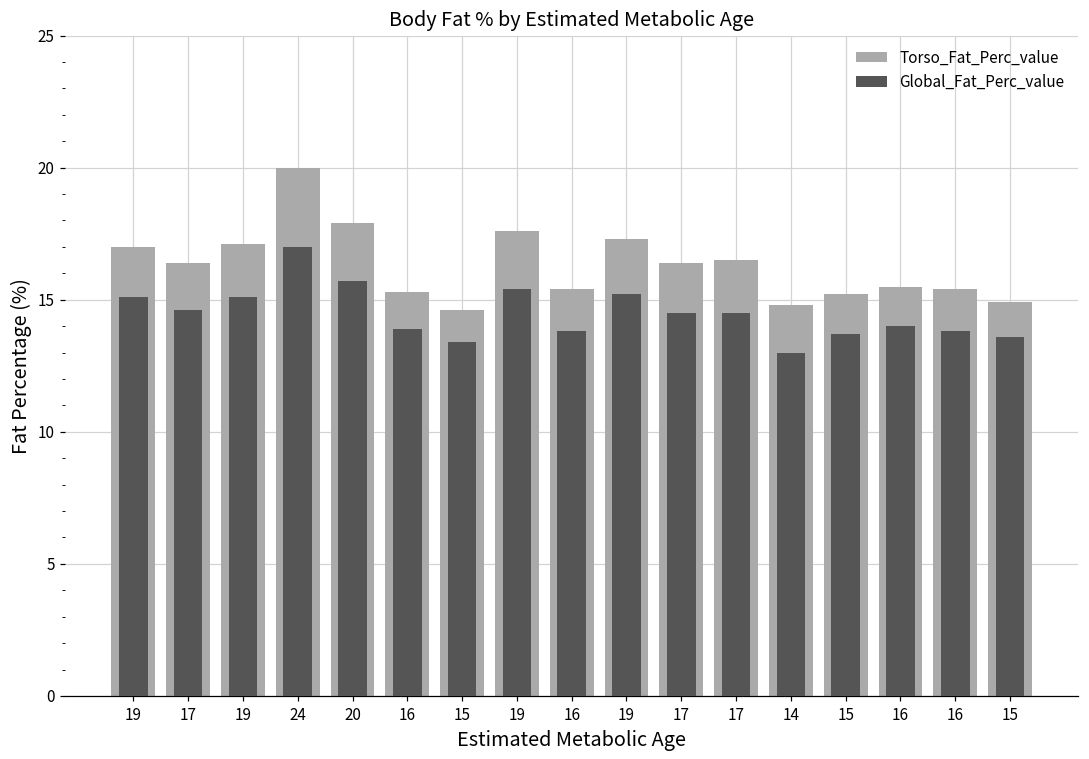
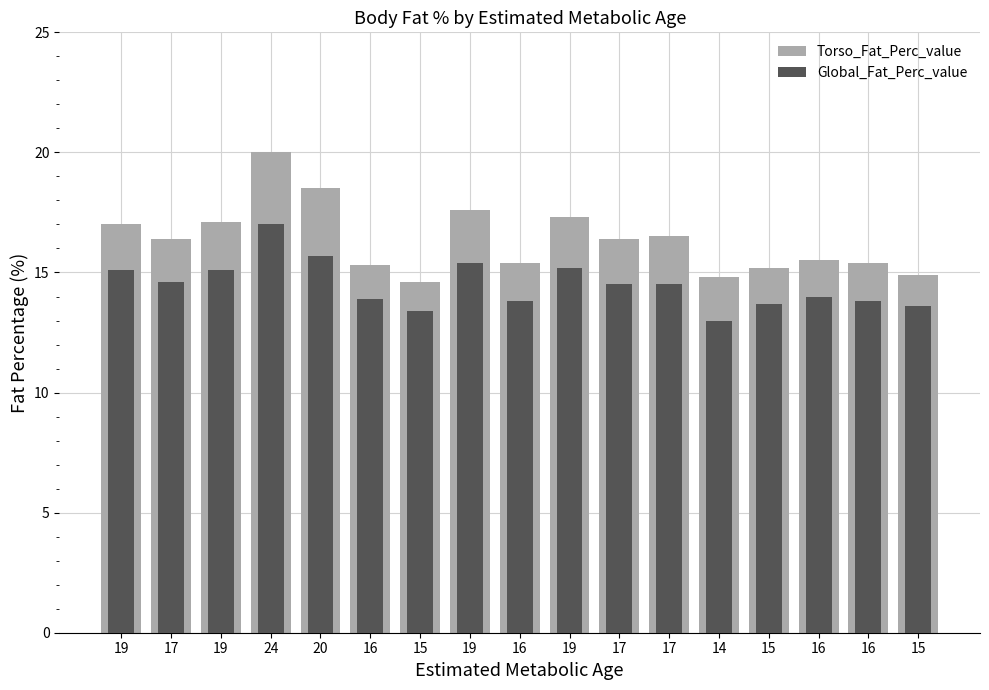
Torso_Fat_Perc_value, 20: 17.9 -> 18.5
